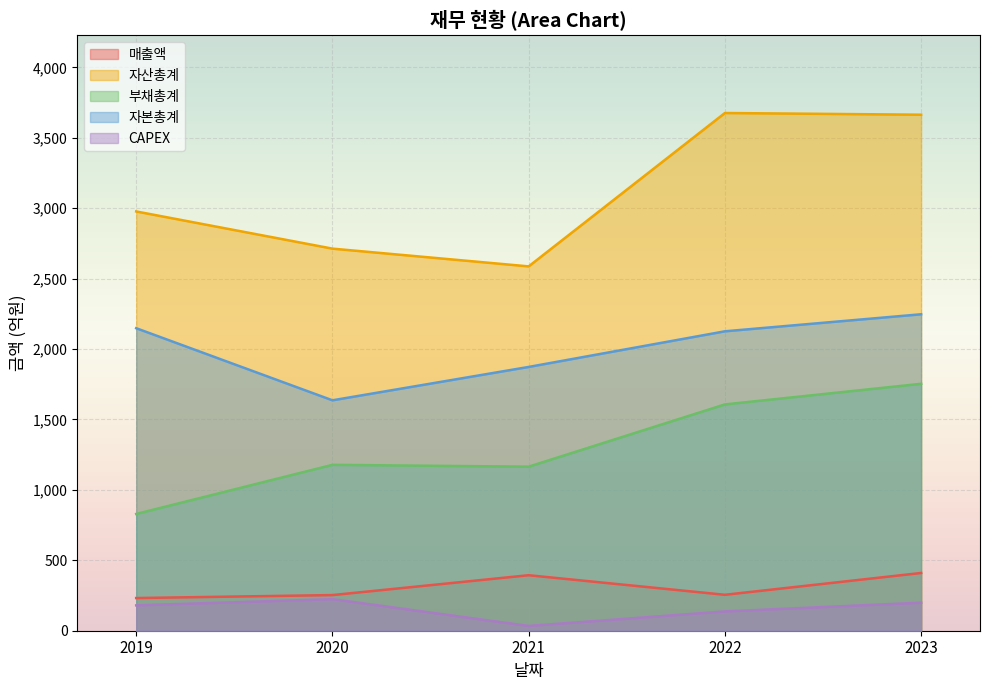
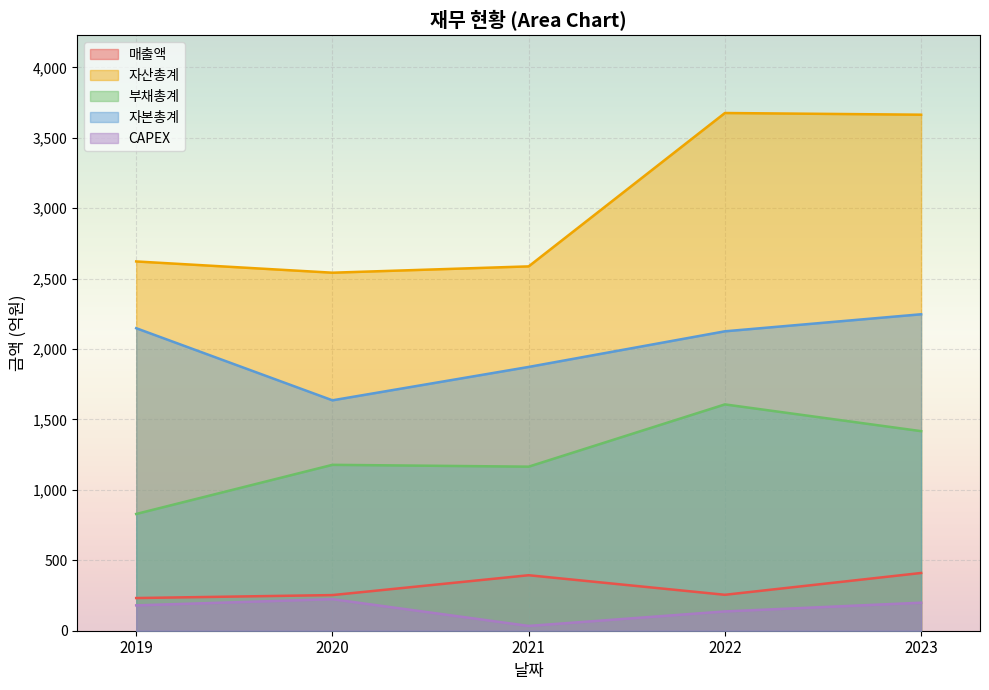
자산총계, 2019: 2,980 -> 2,620
자산총계, 2020: 2,710 -> 2,540
부채총계, 2023: 1,750 -> 1,420
